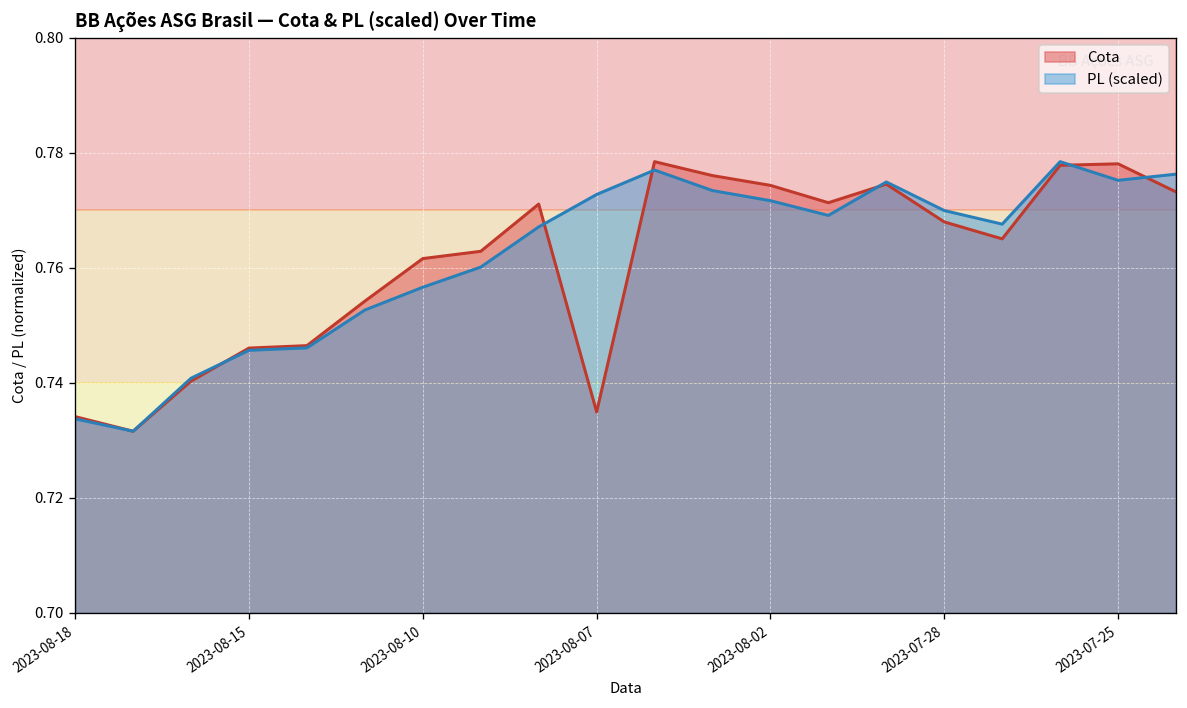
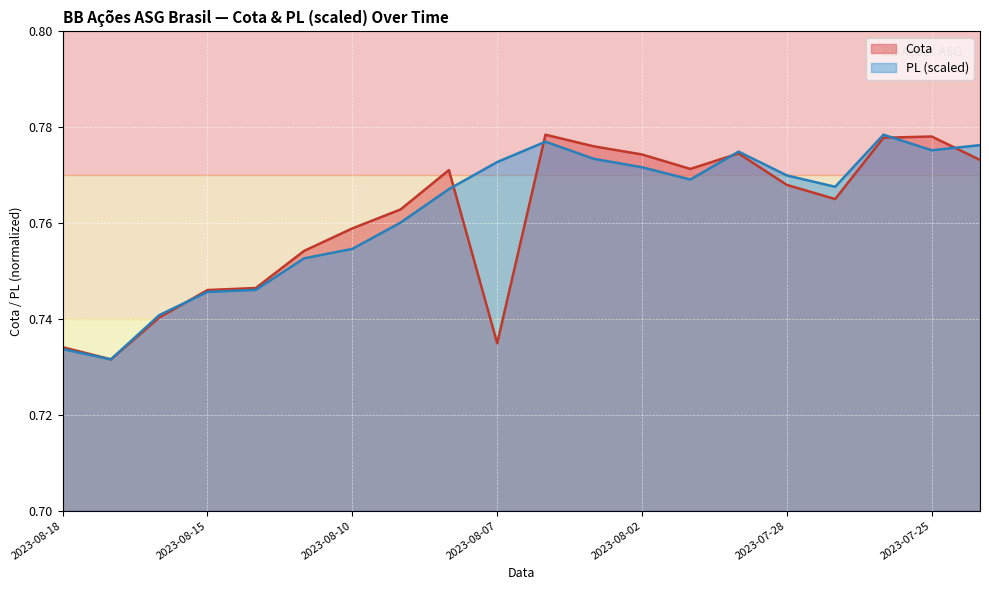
Cota, 2023-08-10: 0.762 -> 0.759
PL (scaled), 2023-08-10: 0.757 -> 0.755
